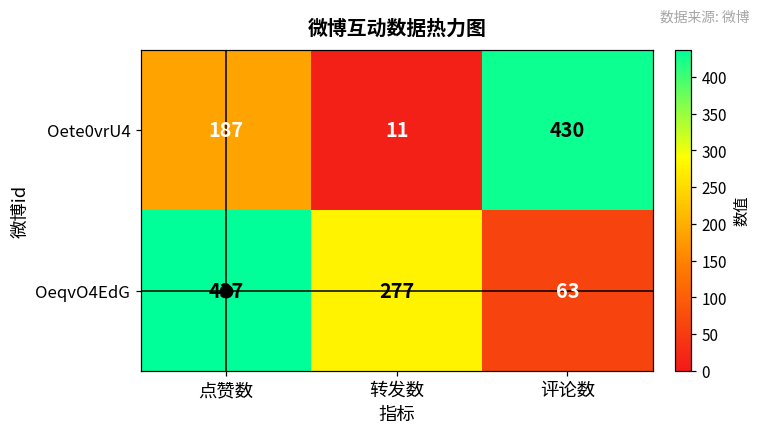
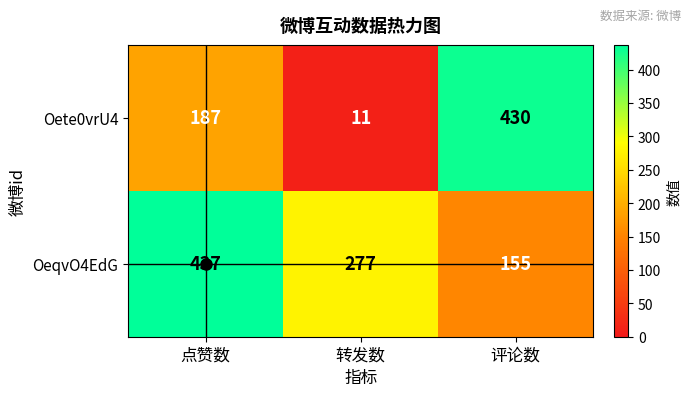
OeqvO4EdG, 评论数: 63 -> 155
